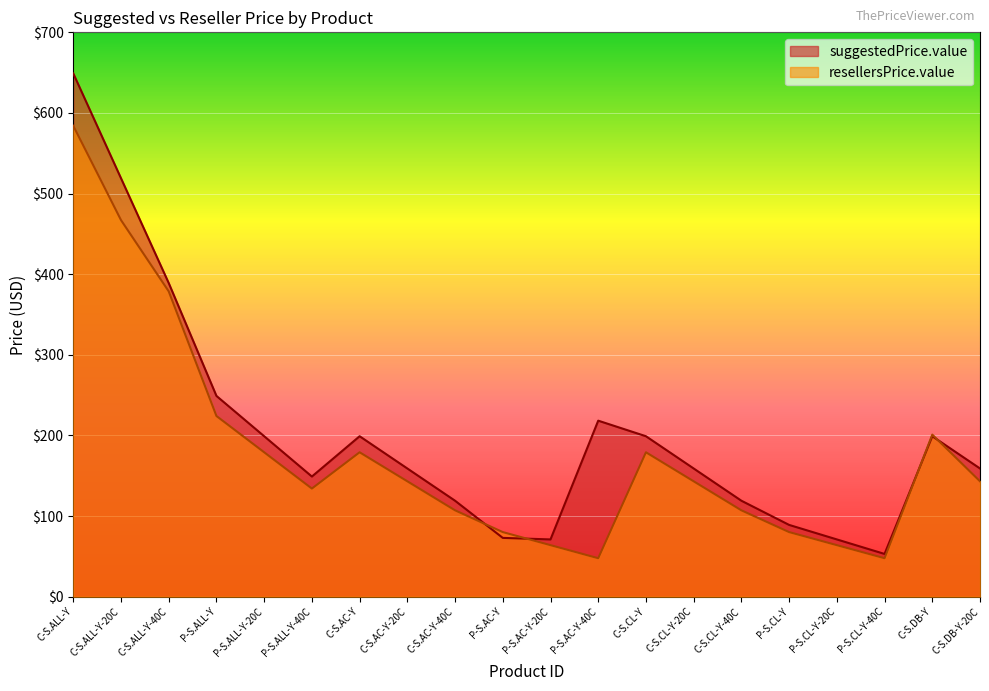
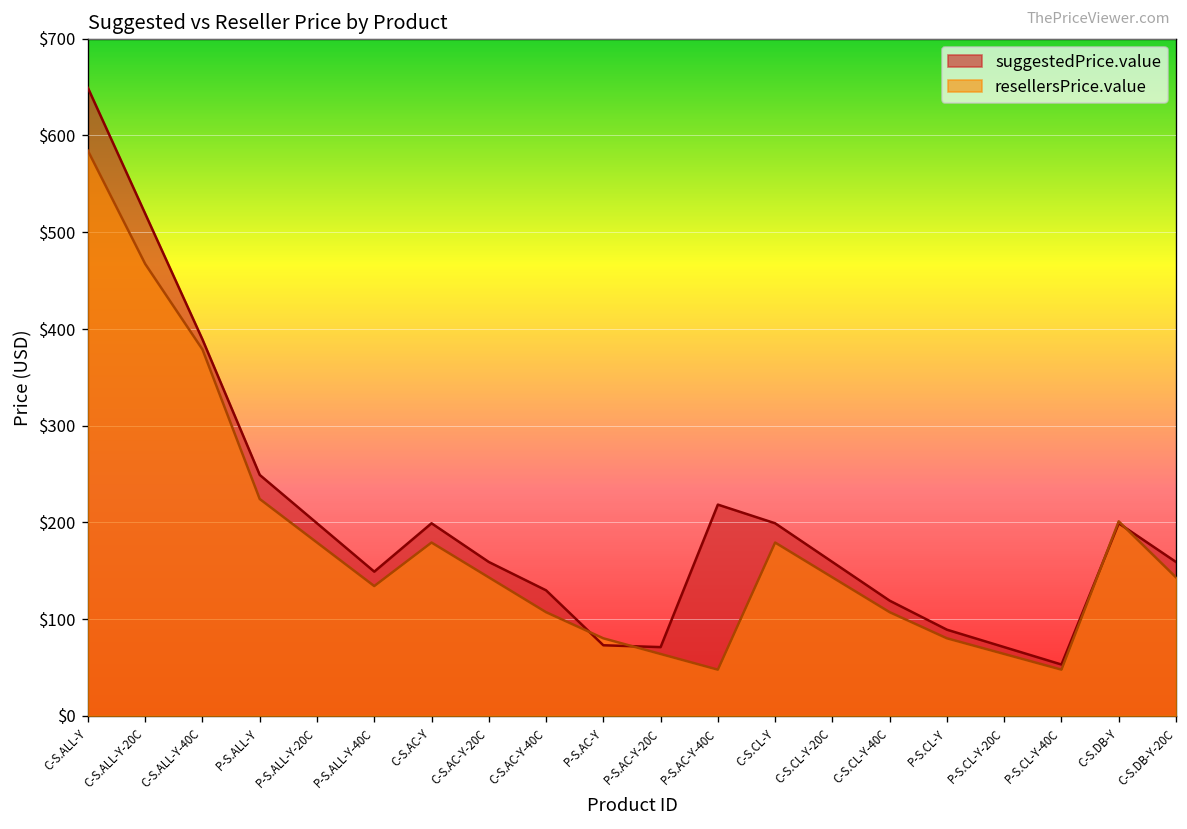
suggestedPrice.value, C-S.AC-Y-40C: $120 -> $130
